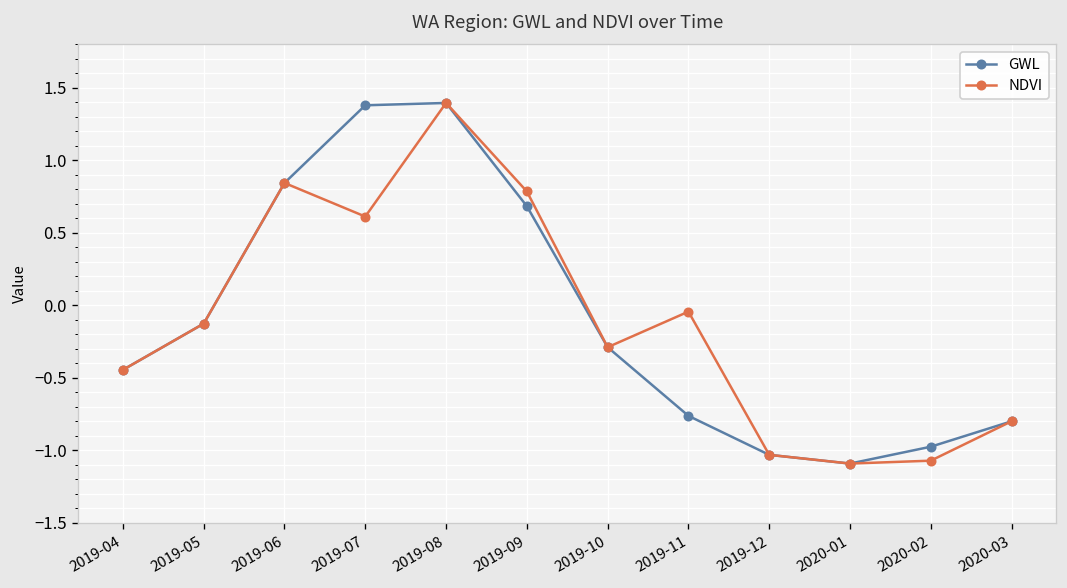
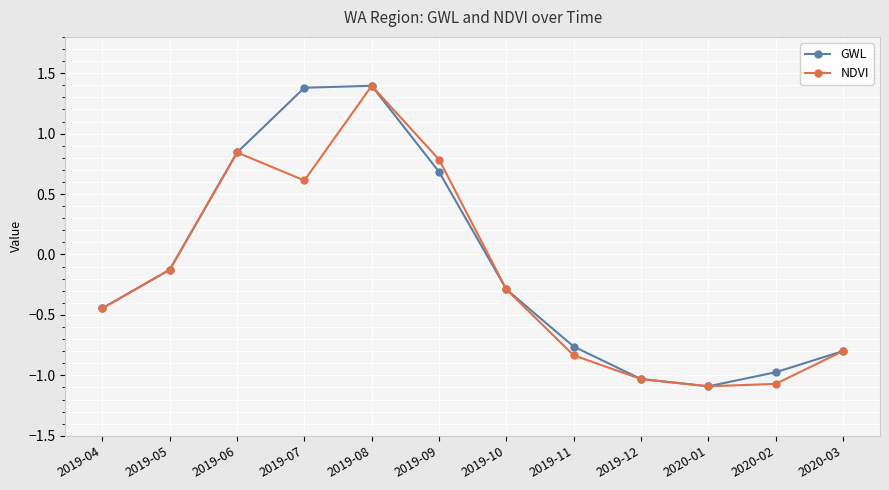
NDVI, 2019-11: -0.04 -> -0.83
